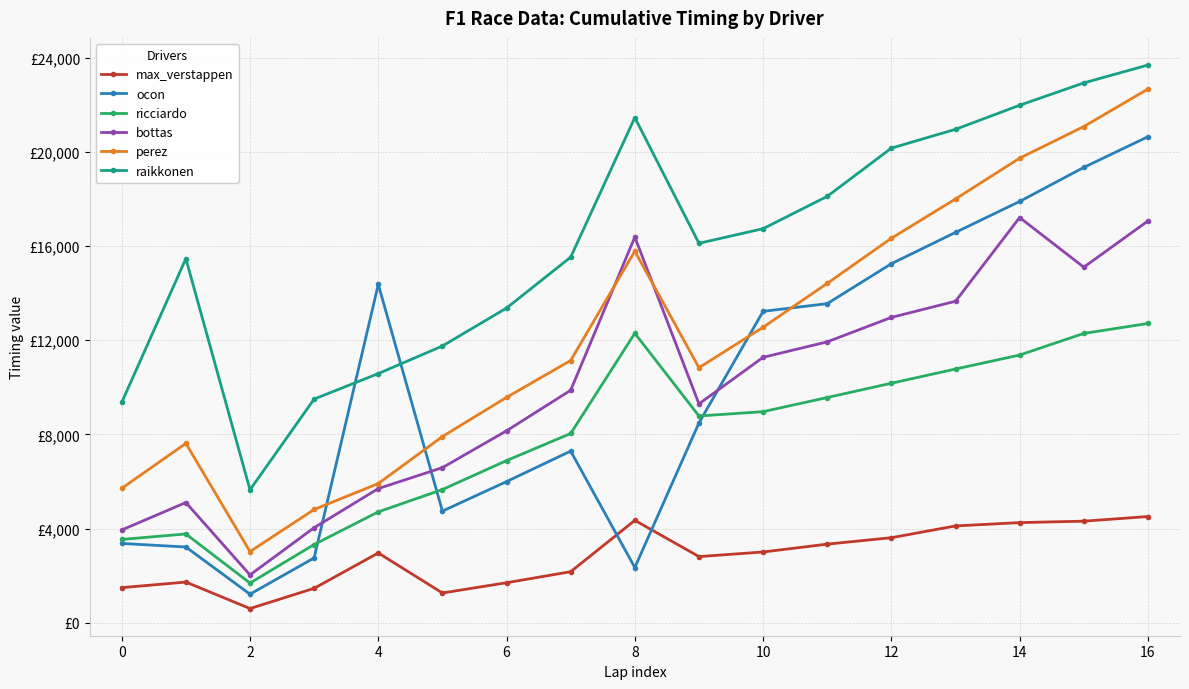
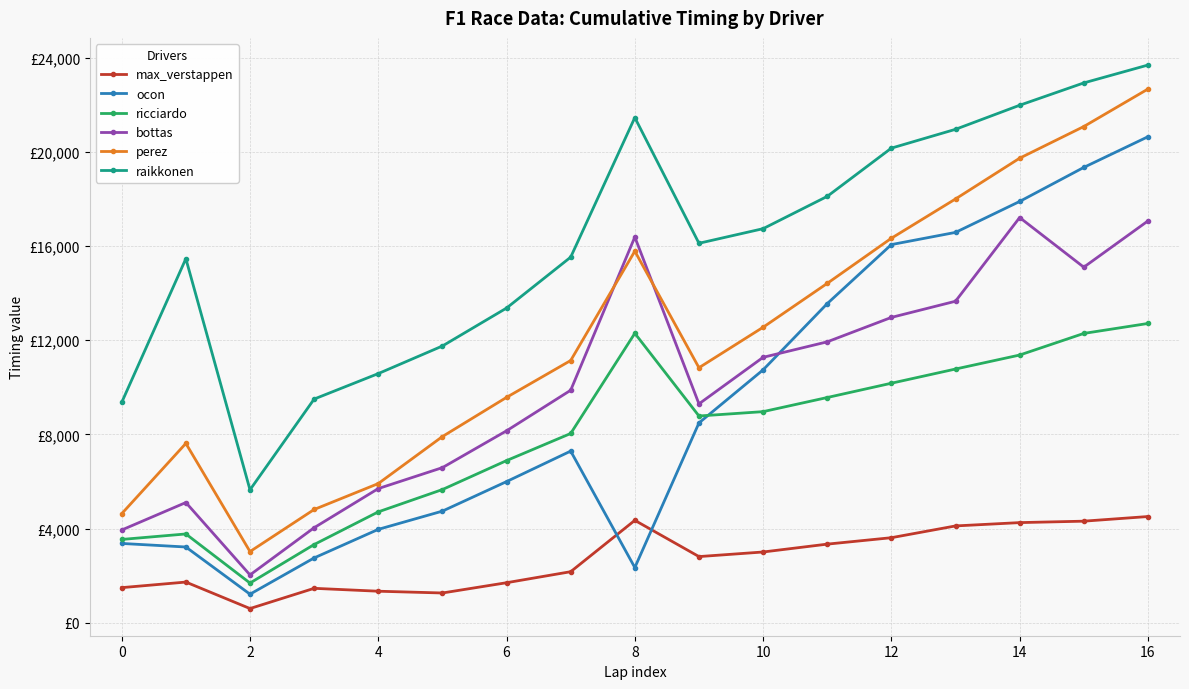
perez, 0: £5,700 -> £4,600
max_verstappen, 4: £3,000 -> £1,300
ocon, 4: £14,400 -> £4,000
ocon, 10: £13,200 -> £10,700
ocon, 12: £15,300 -> £16,100
